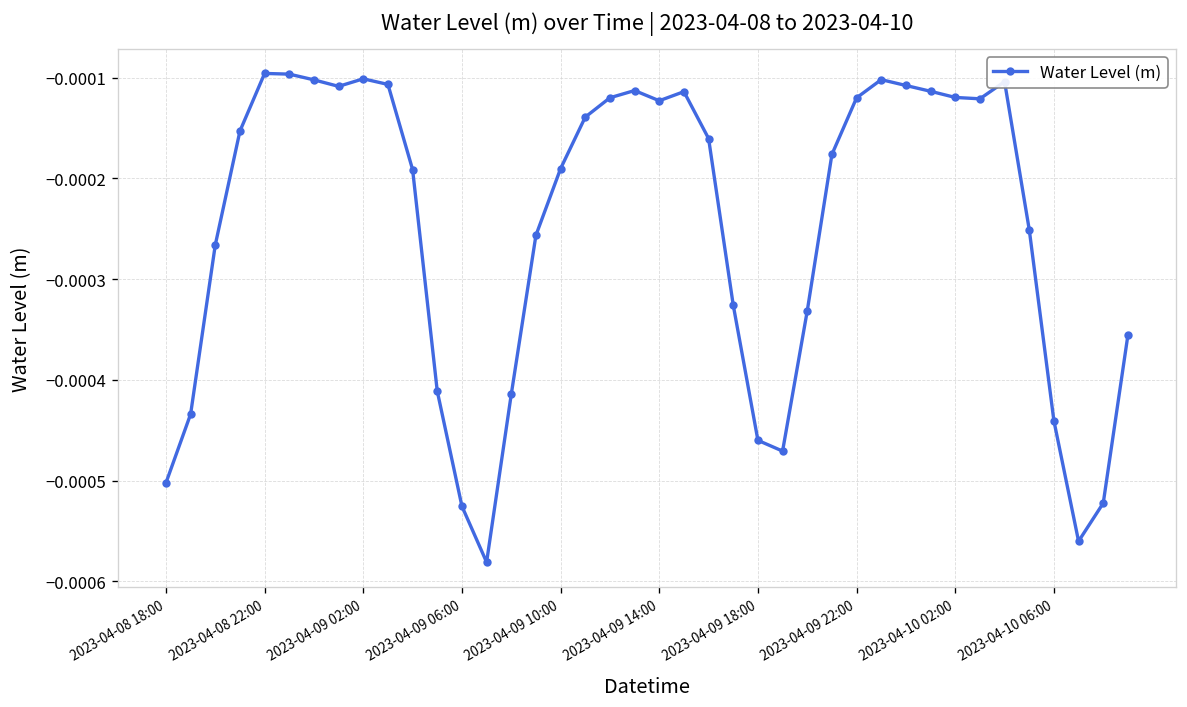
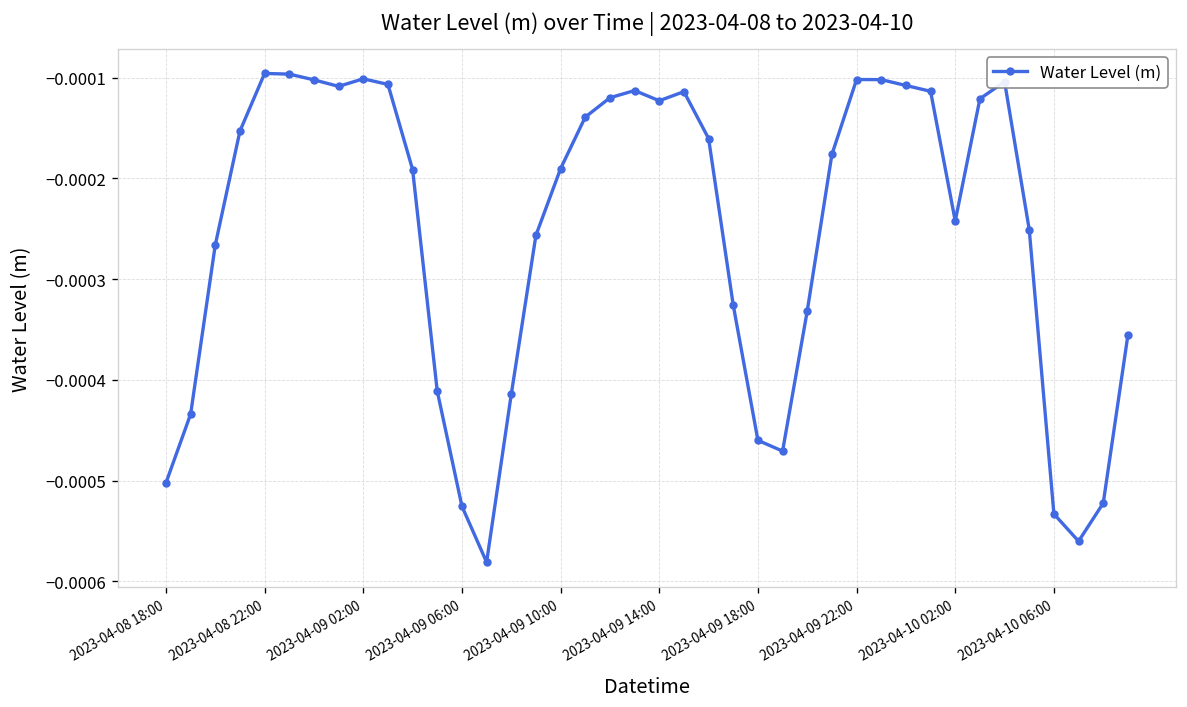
2023-04-09 22:00: -0.00012 -> -0.00010
2023-04-10 02:00: -0.00012 -> -0.00024
2023-04-10 06:00: -0.00044 -> -0.00053
